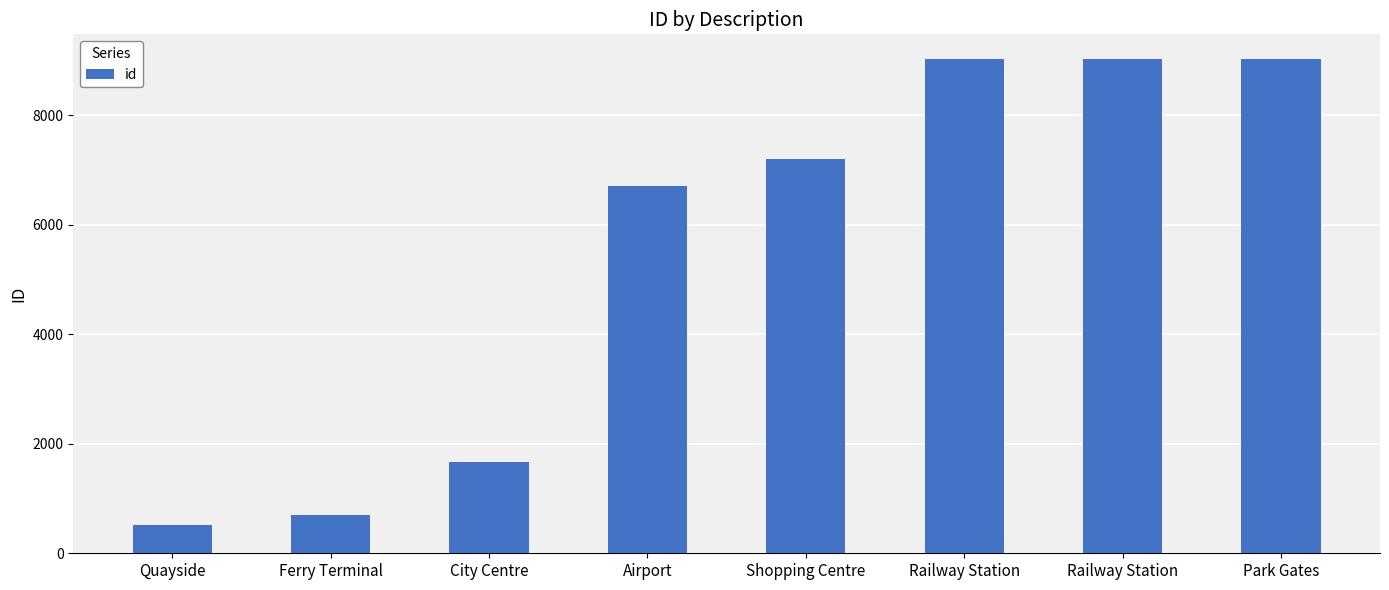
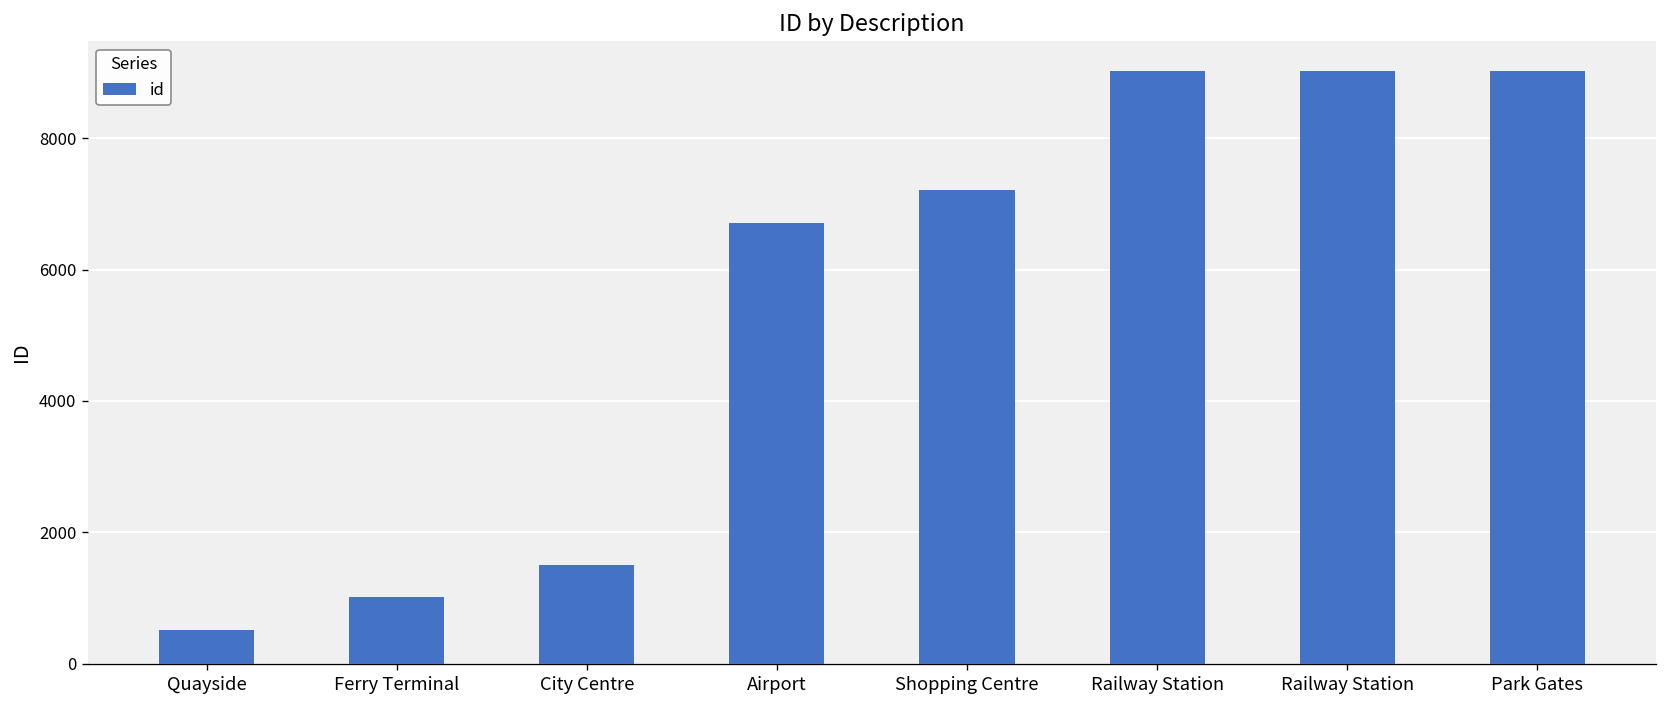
Ferry Terminal: 700 -> 1000
City Centre: 1700 -> 1500
